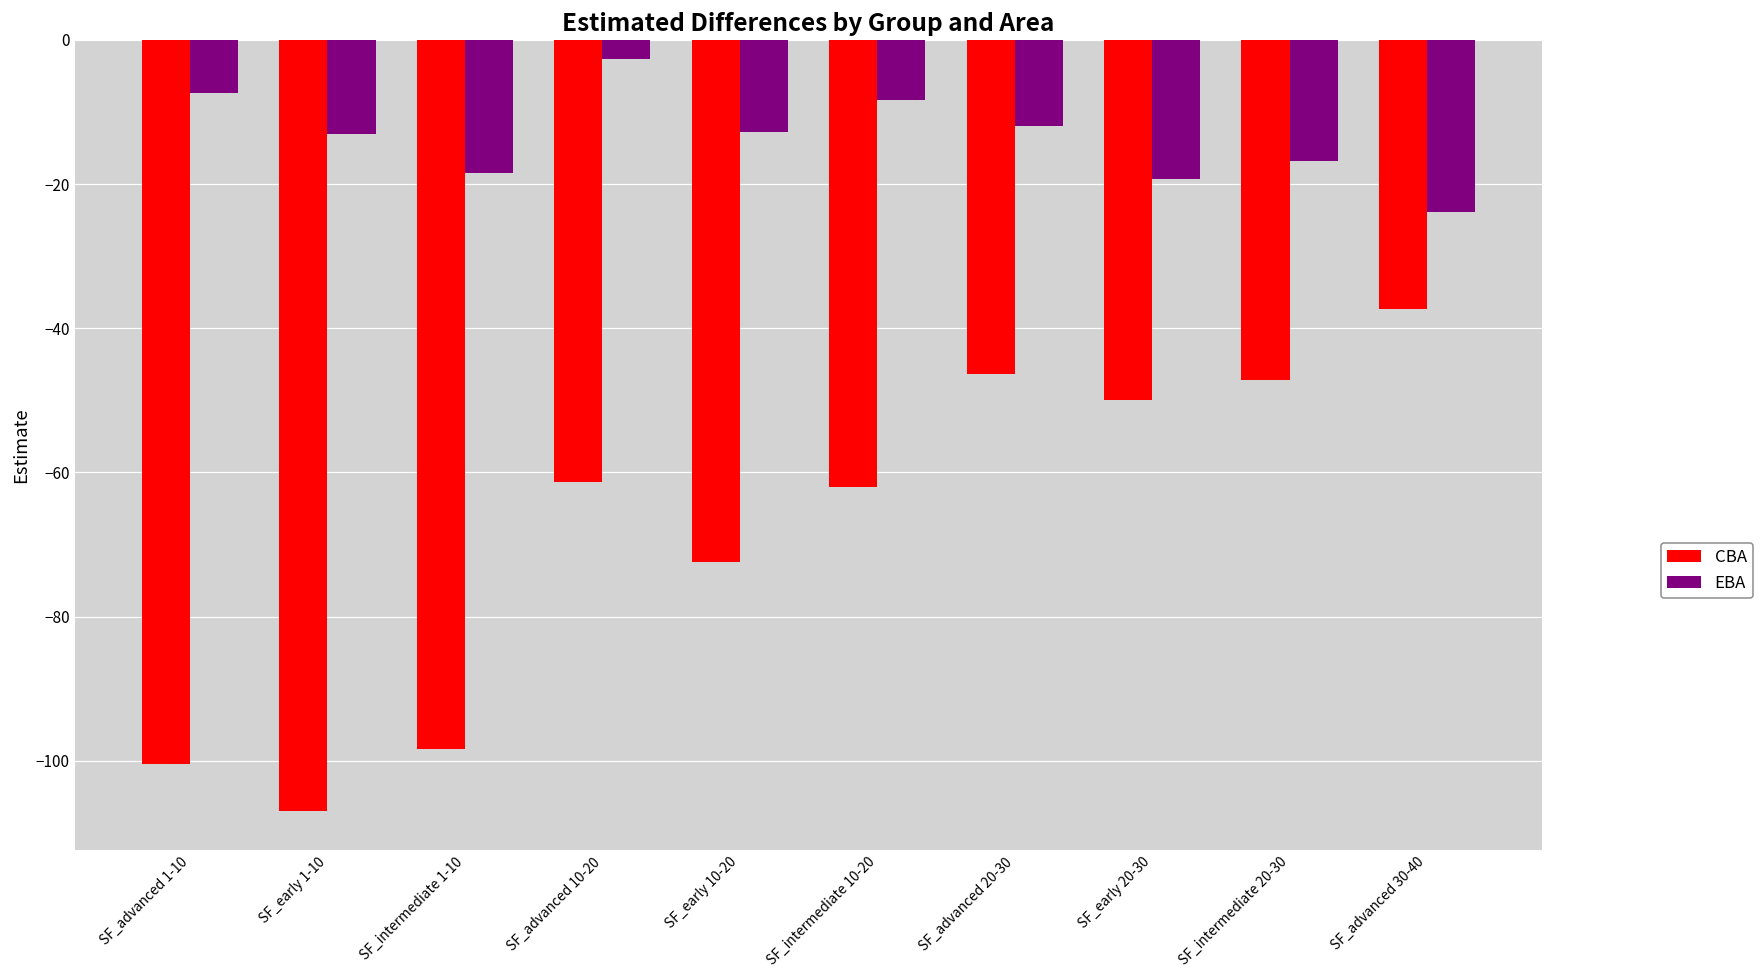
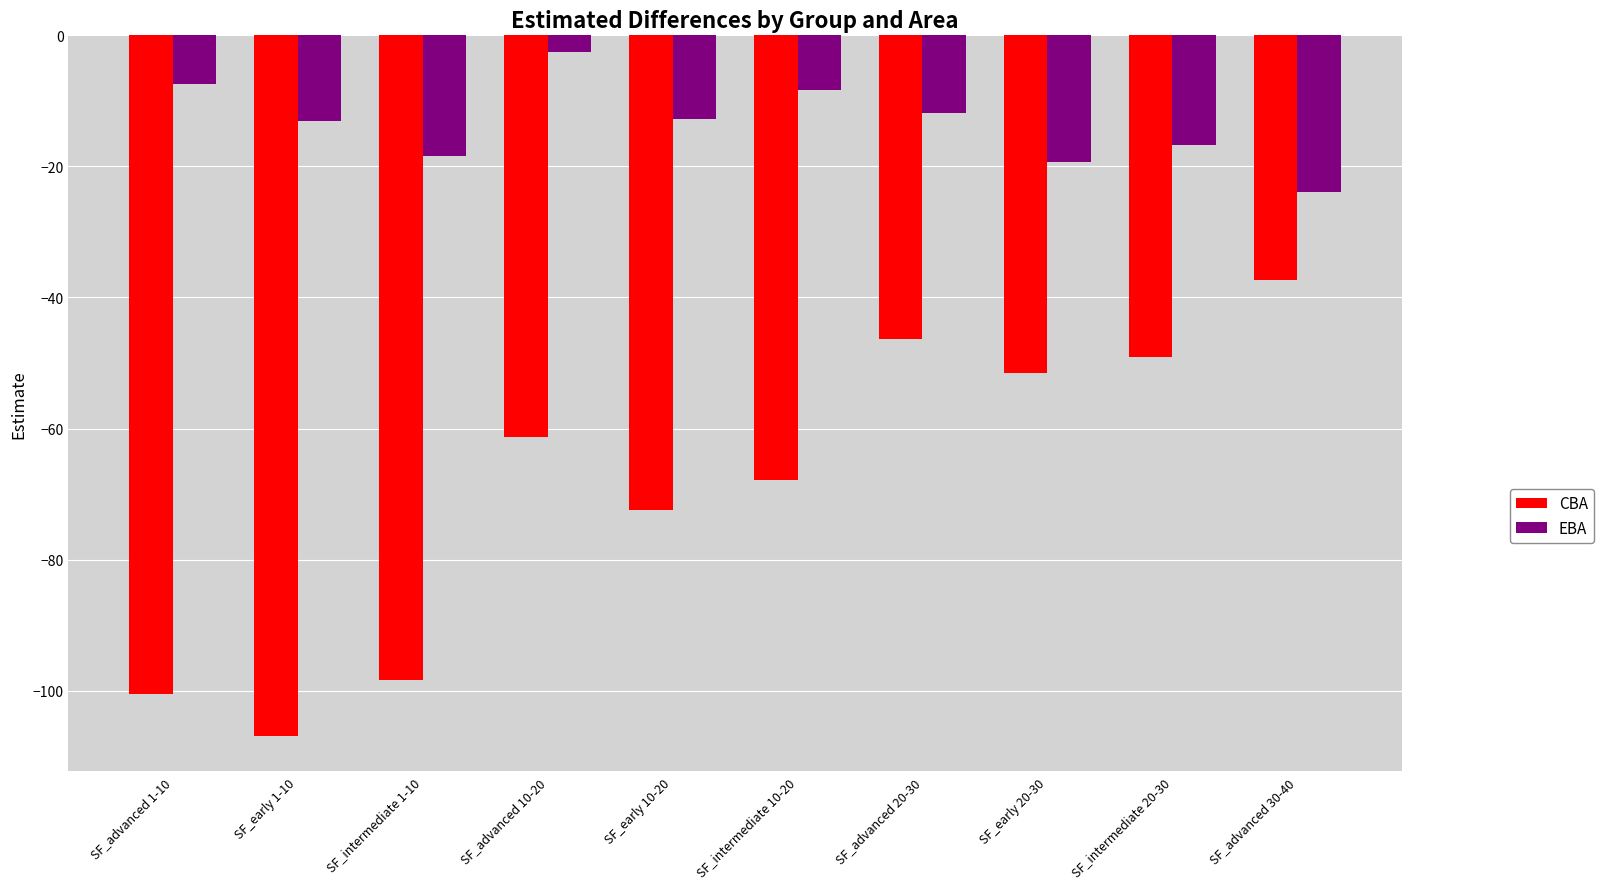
CBA, SF_intermediate 10-20: -62 -> -68
CBA, SF_early 20-30: -50 -> -52
CBA, SF_intermediate 20-30: -47 -> -49
